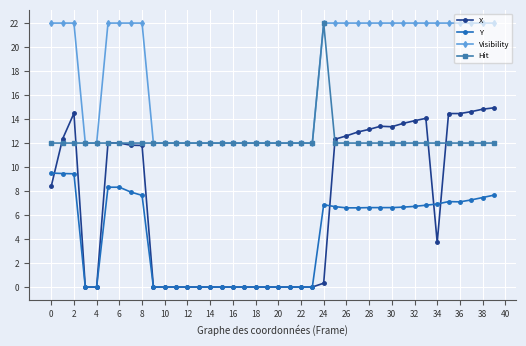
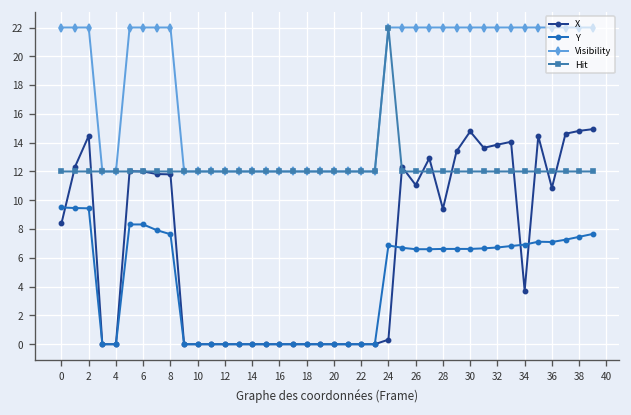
X, 26: 12.6 -> 11.1
X, 28: 13.1 -> 9.4
X, 30: 13.4 -> 14.8
X, 36: 14.5 -> 10.9
